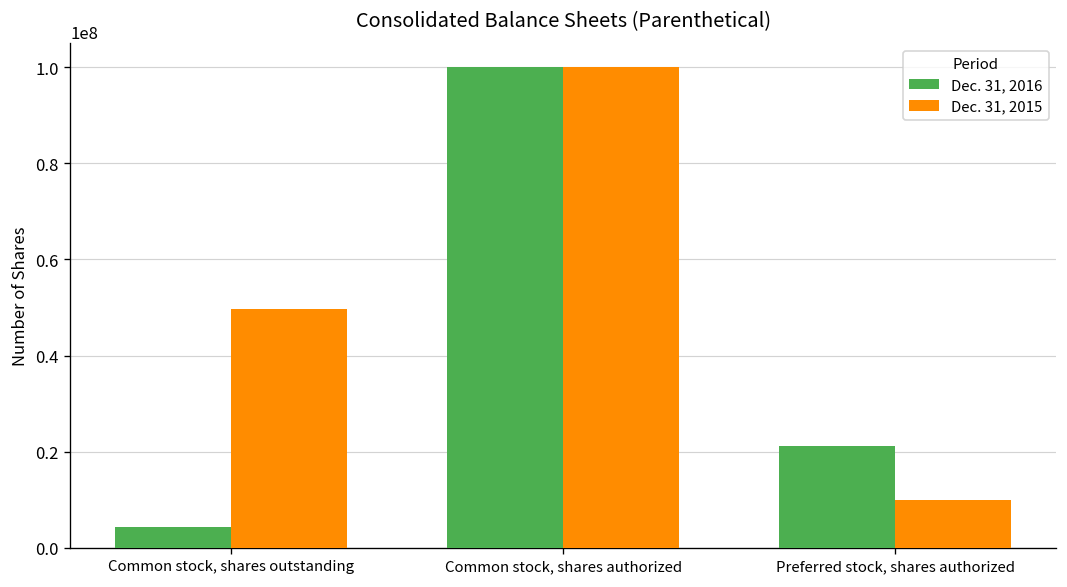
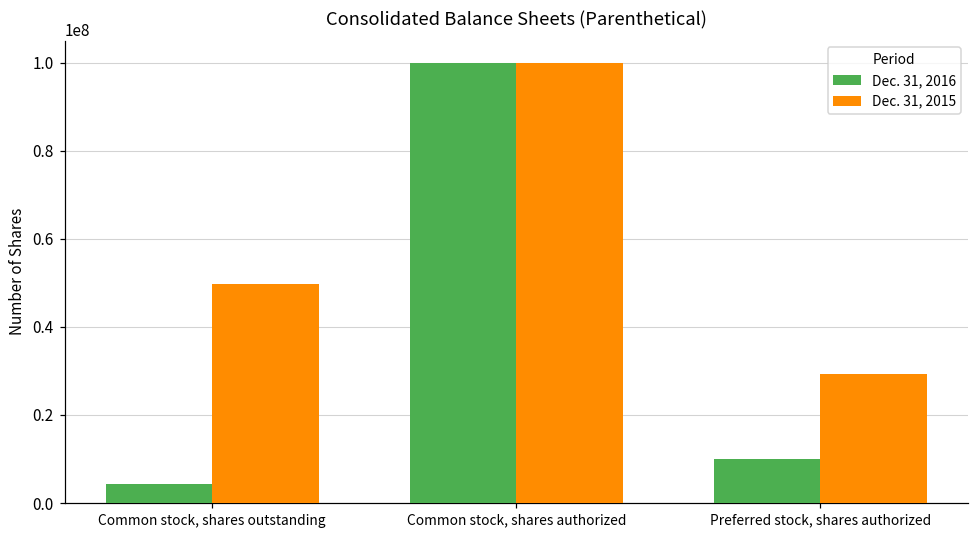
Dec. 31, 2016, Preferred stock, shares authorized: 21000000 -> 10000000
Dec. 31, 2015, Preferred stock, shares authorized: 10000000 -> 29000000
